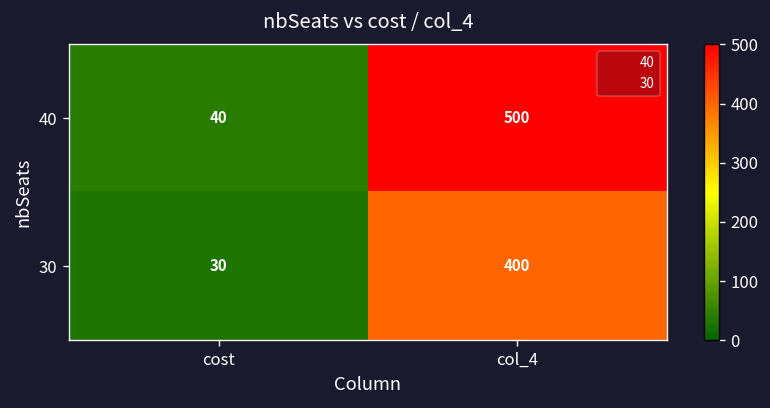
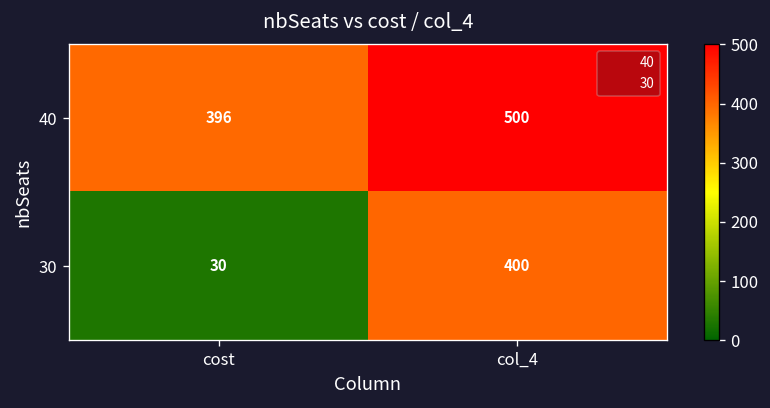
40, cost: 40 -> 396
